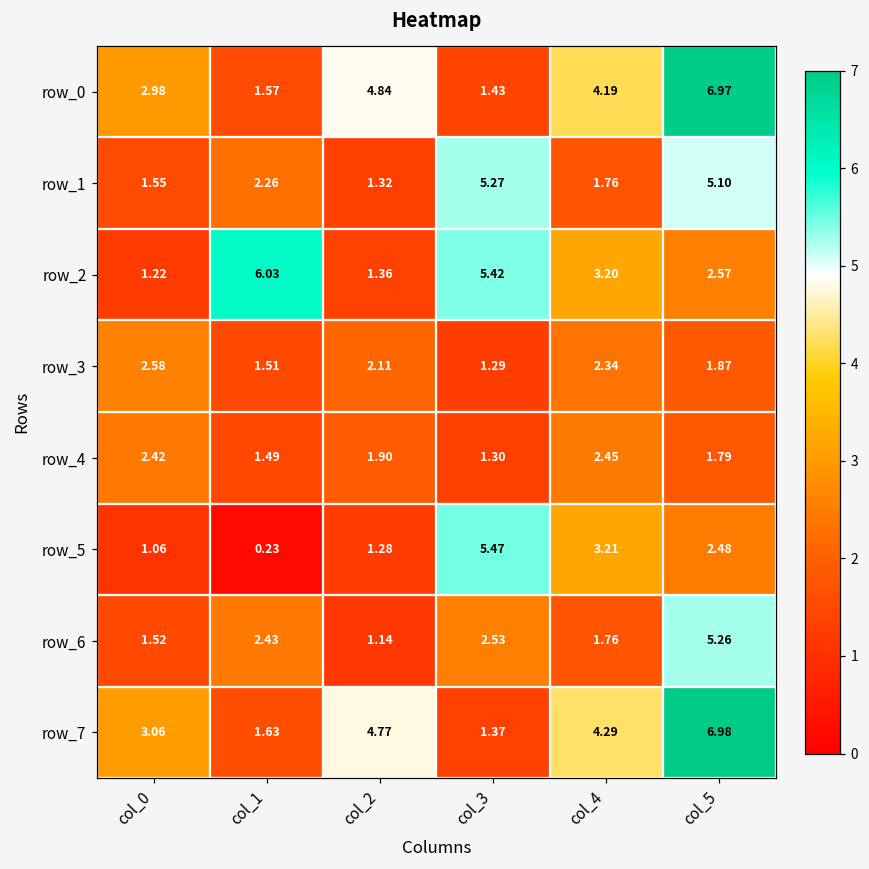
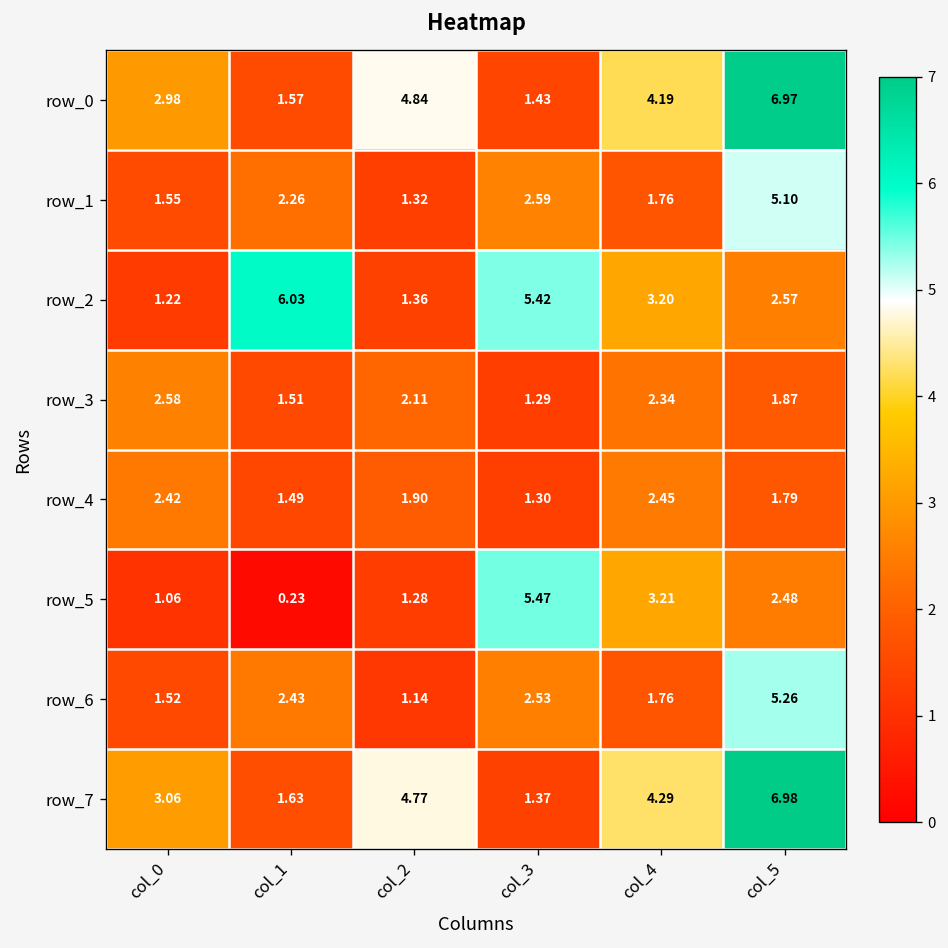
row_1, col_3: 5.27 -> 2.59
